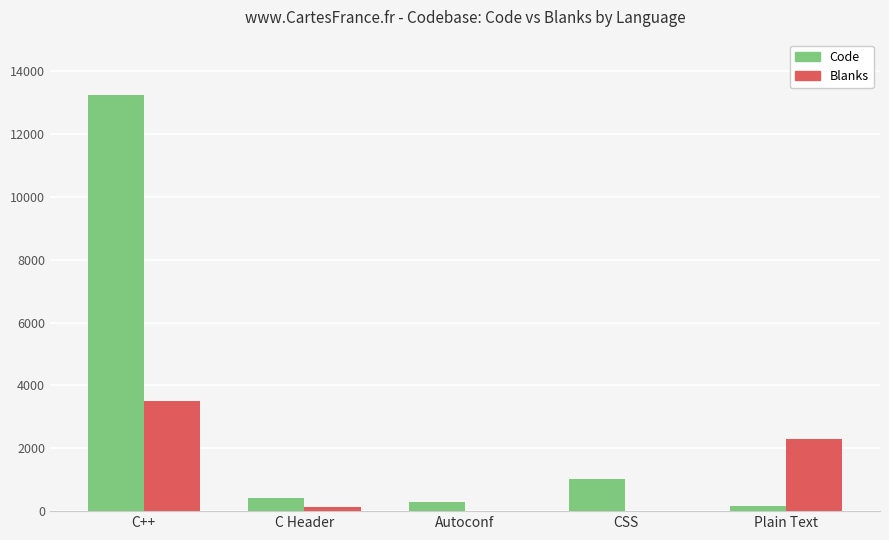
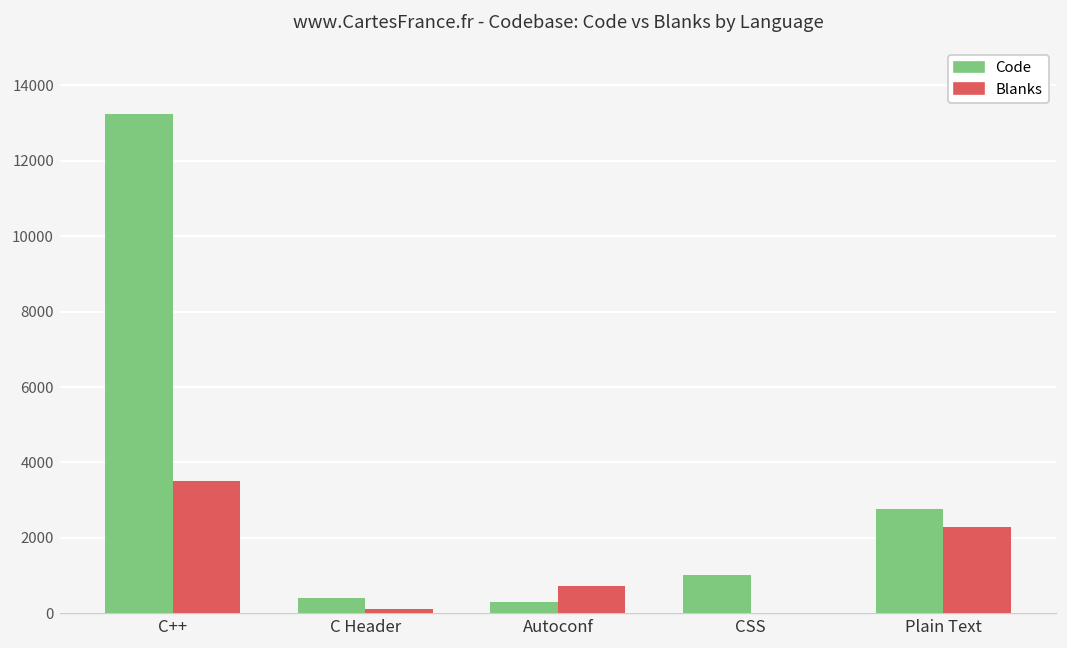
Blanks, Autoconf: 0 -> 700
Code, Plain Text: 100 -> 2800
